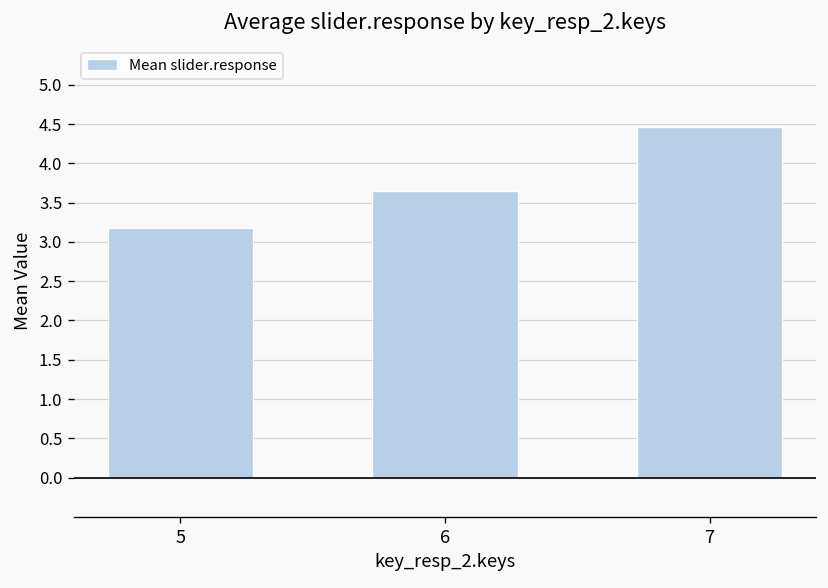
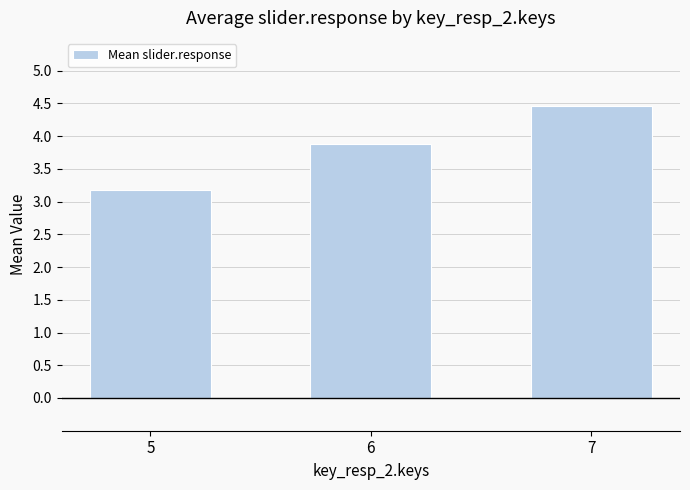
6: 3.6 -> 3.9
